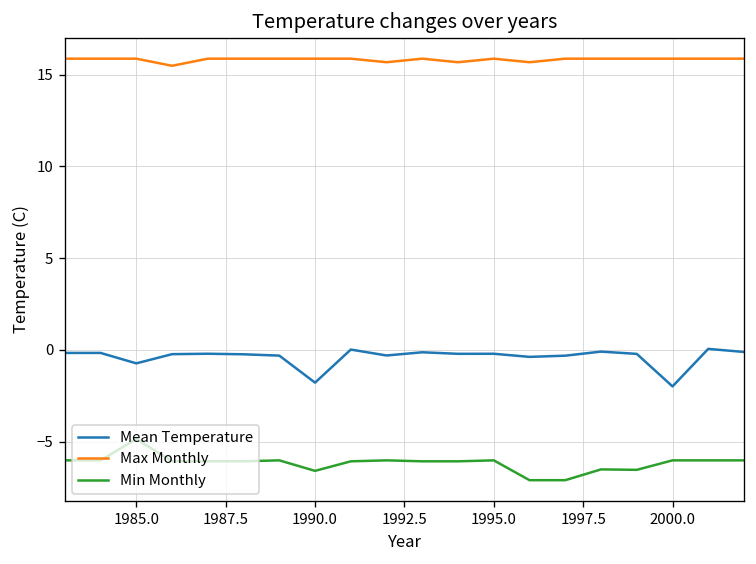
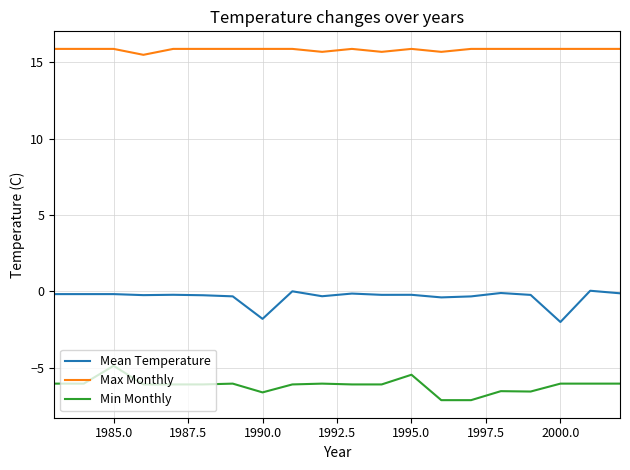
Mean Temperature, 1985.0: -0.7 -> -0.2
Min Monthly, 1995.0: -6.0 -> -5.4
